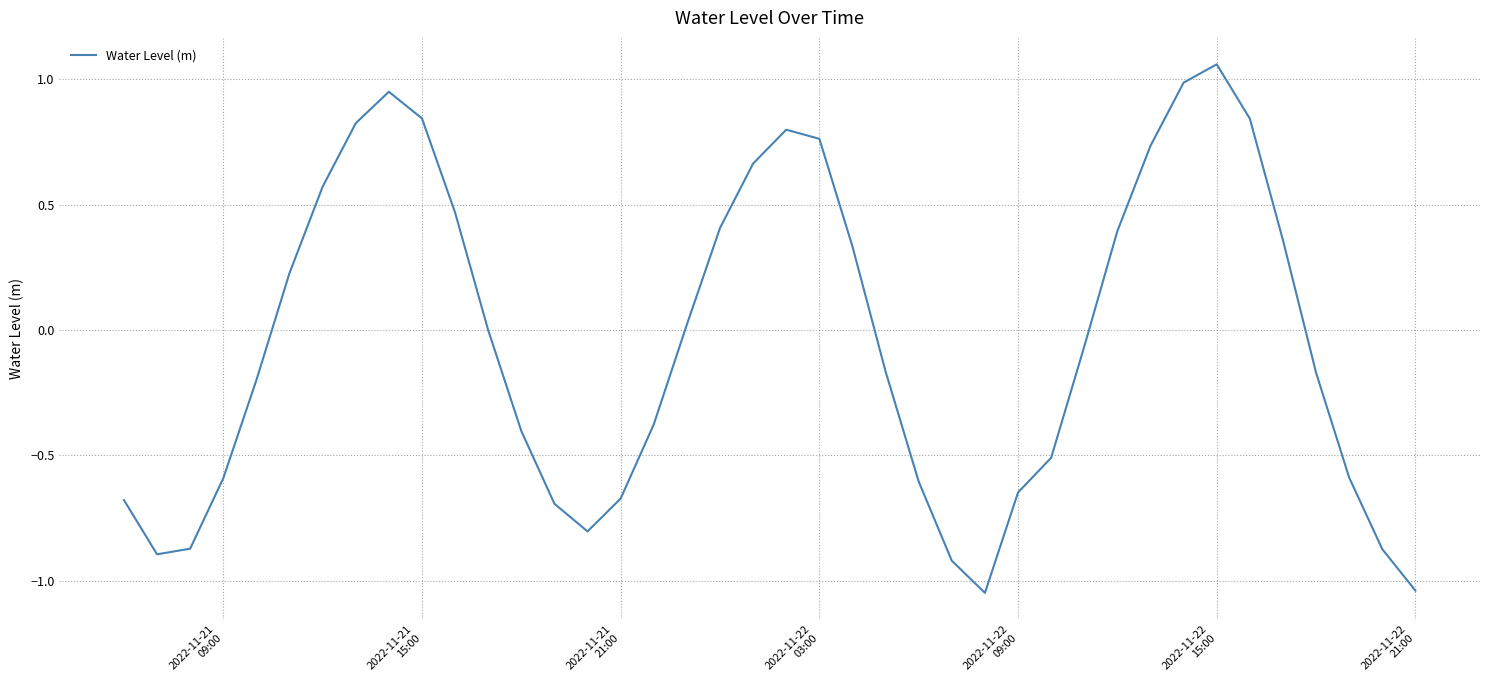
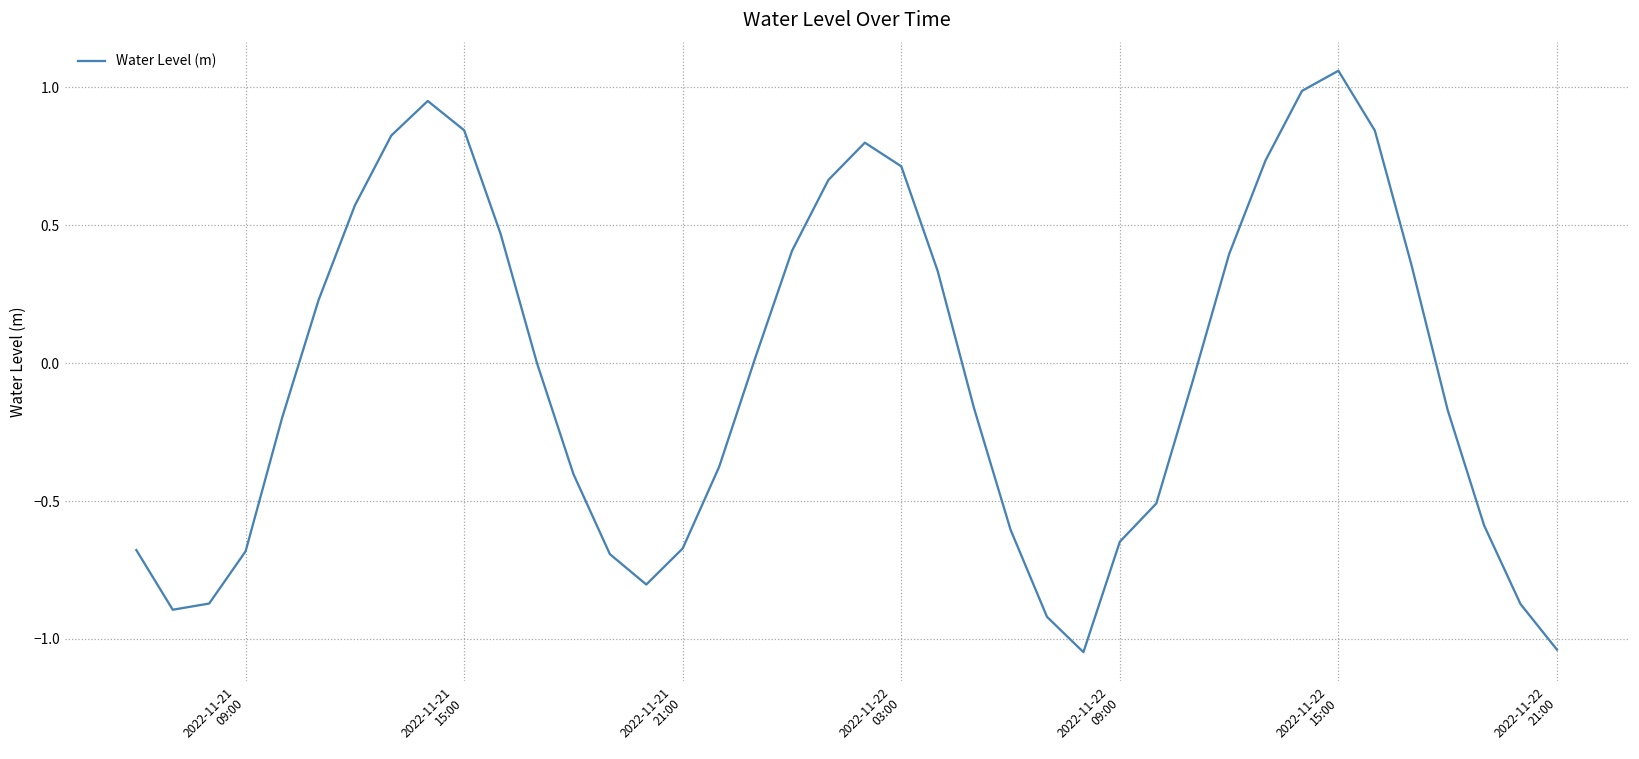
2022-11-21 09:00: -0.59 -> -0.68
2022-11-22 03:00: 0.76 -> 0.71
